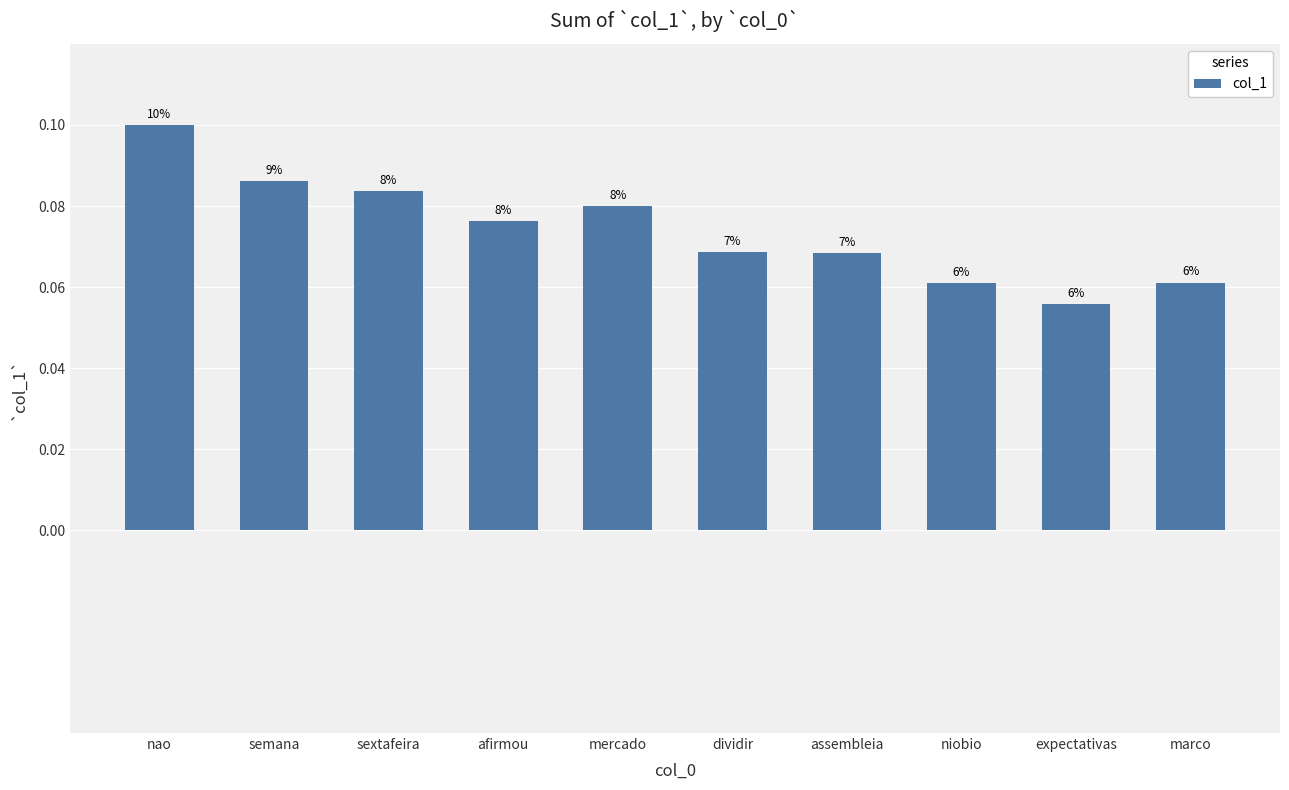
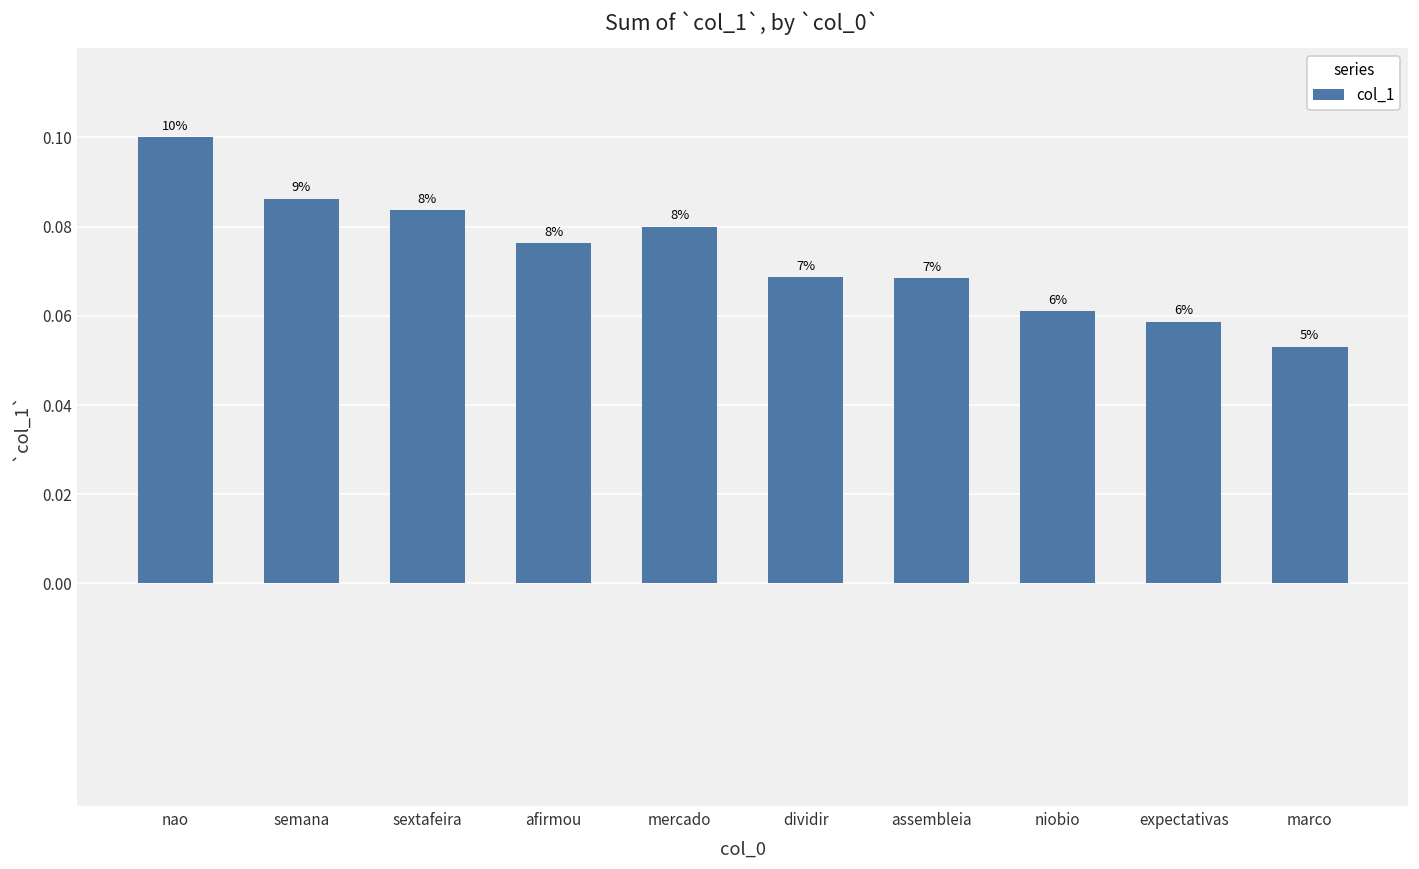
expectativas: 0.056 -> 0.059
marco: 6% -> 5%
